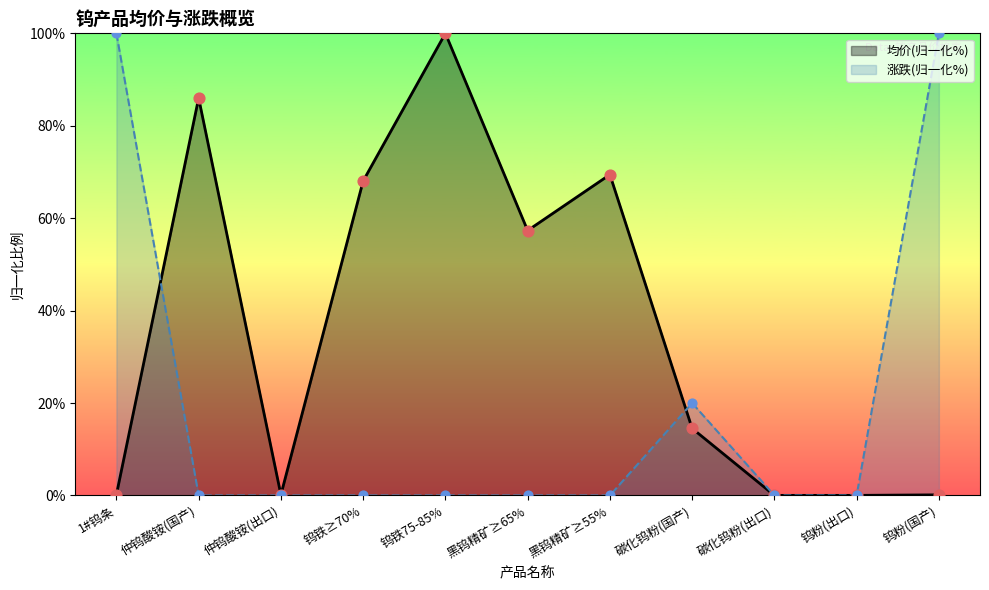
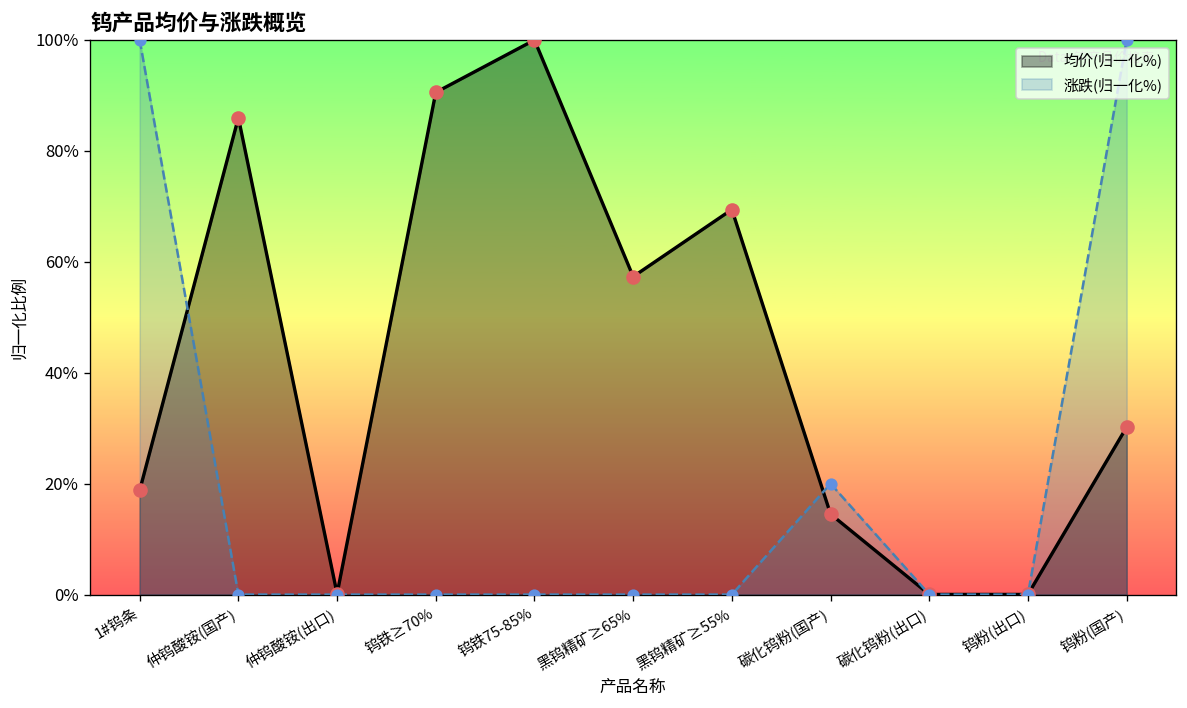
均价(归一化%), 1#钨条: 0% -> 19%
均价(归一化%), 钨铁≥70%: 68% -> 91%
均价(归一化%), 钨粉(国产): 0% -> 30%
